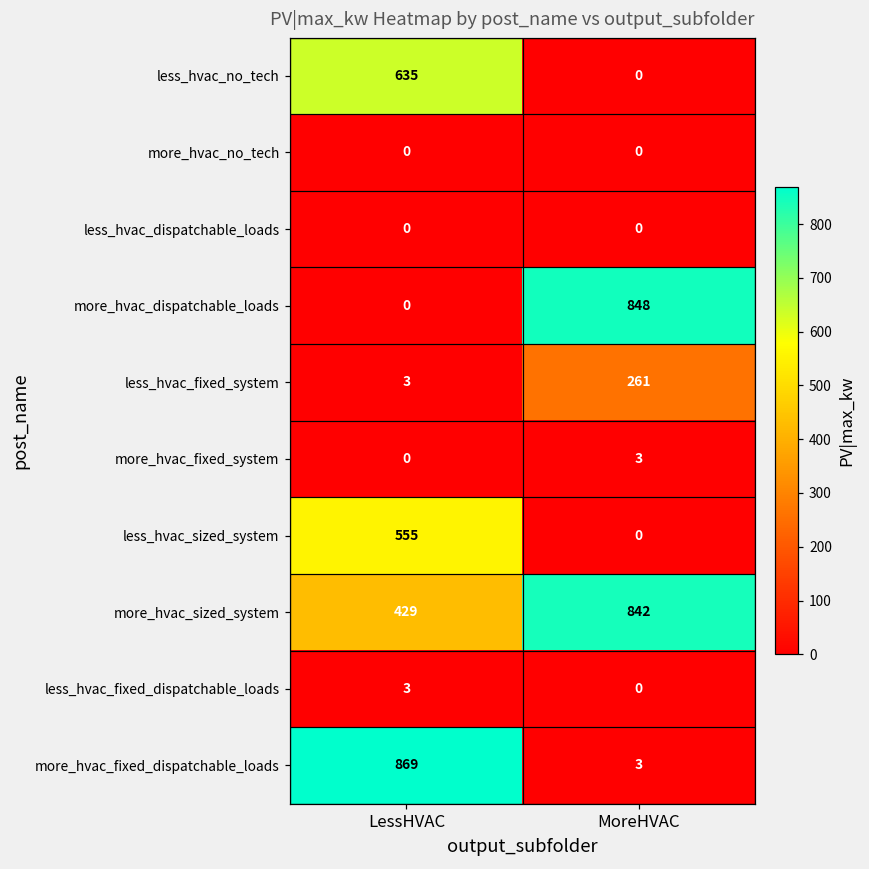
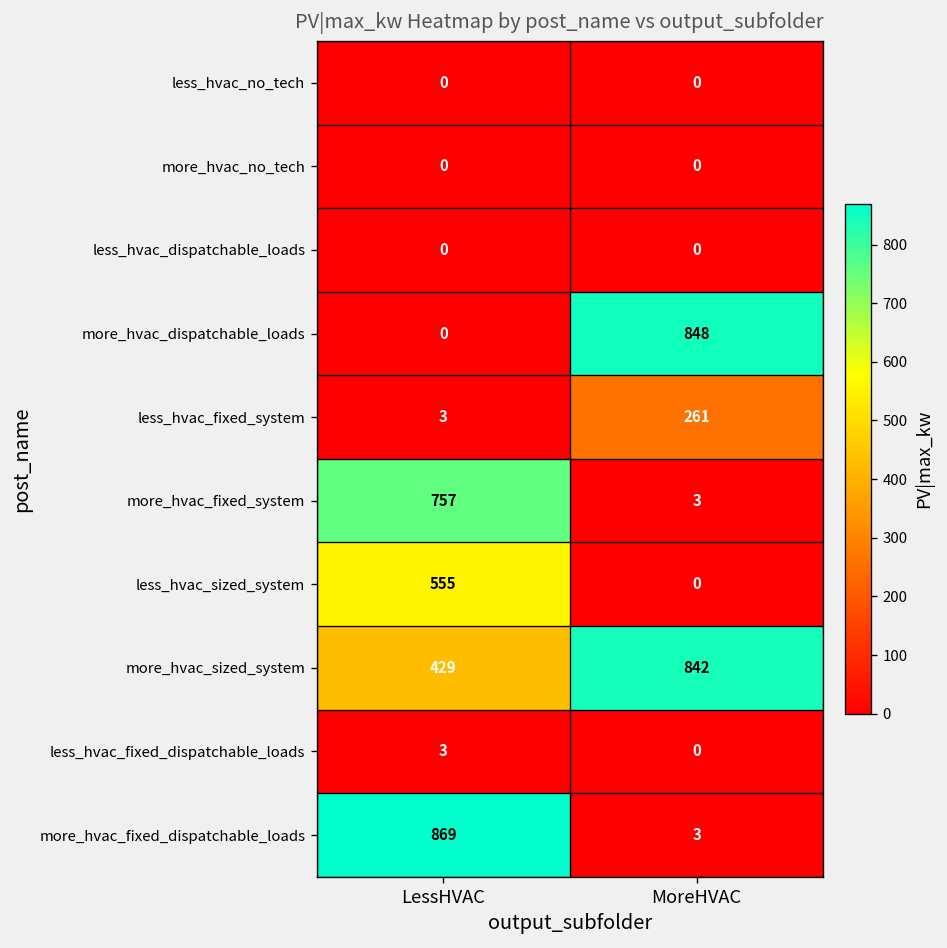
less_hvac_no_tech, LessHVAC: 635 -> 0
more_hvac_fixed_system, LessHVAC: 0 -> 757
